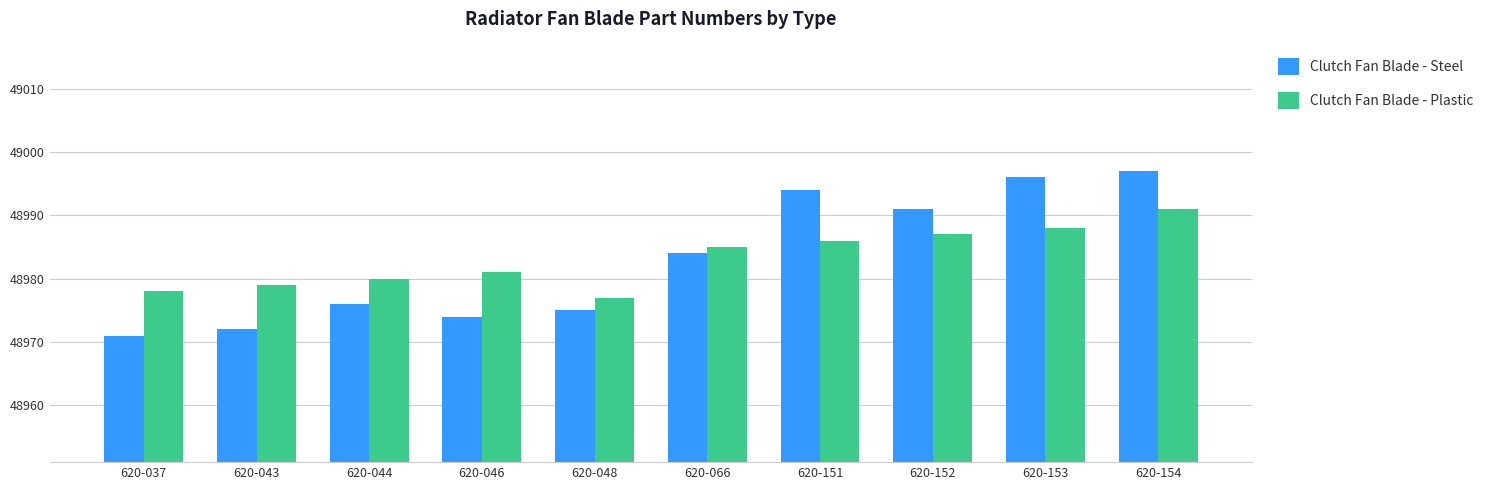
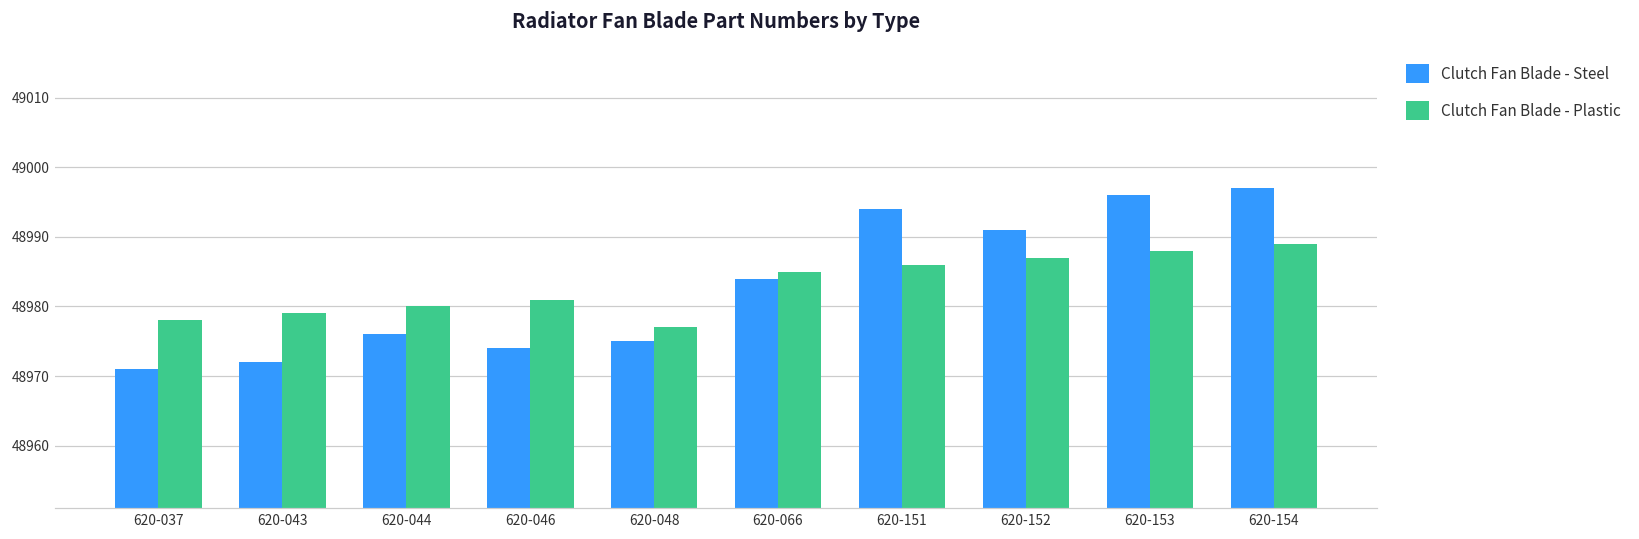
Clutch Fan Blade - Plastic, 620-154: 48991 -> 48989
